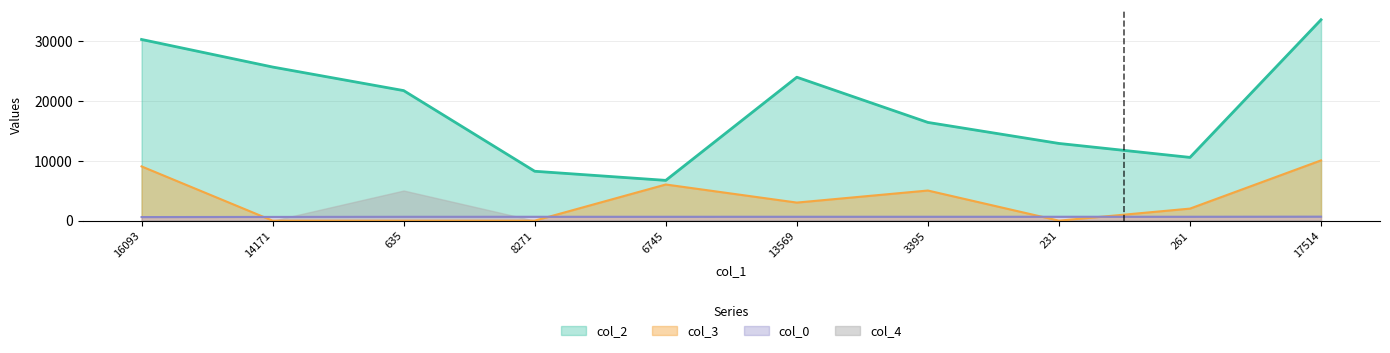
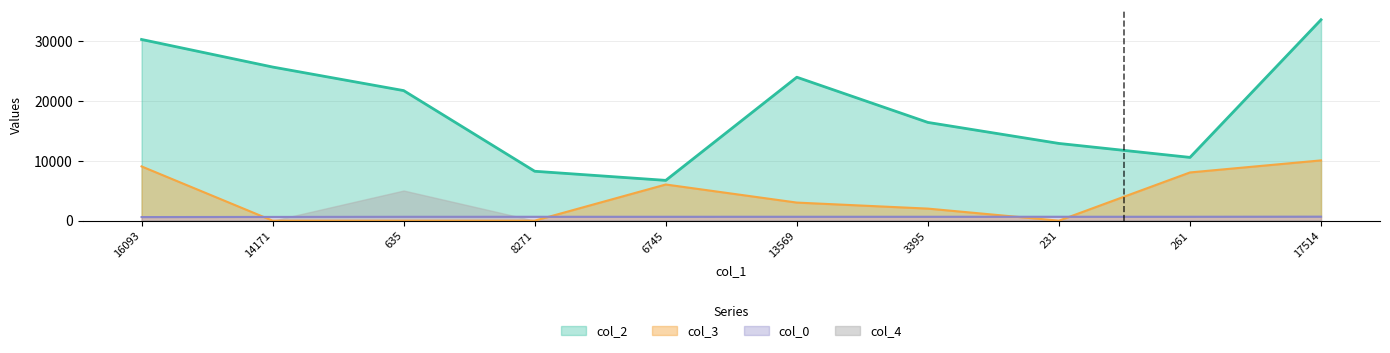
col_3, 3395: 5000 -> 2000
col_3, 261: 2000 -> 8000
